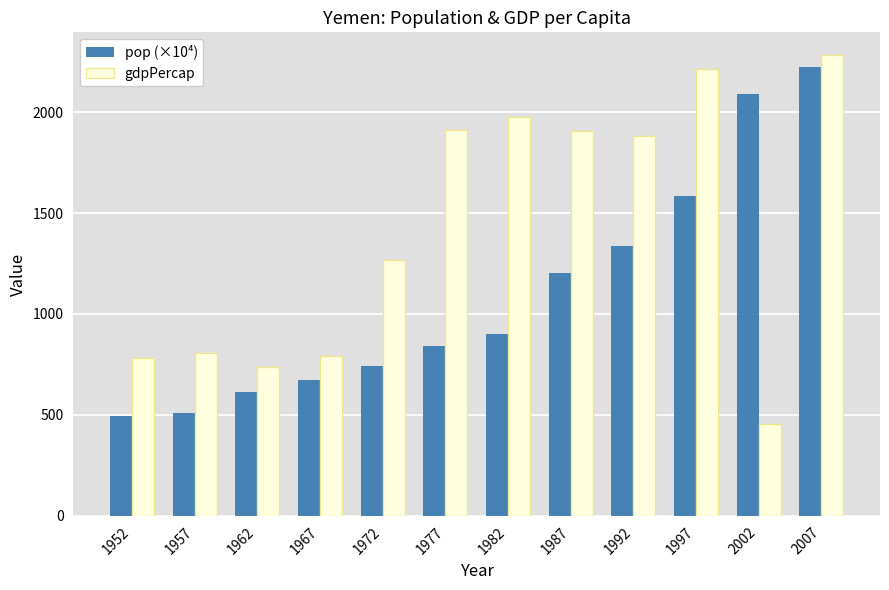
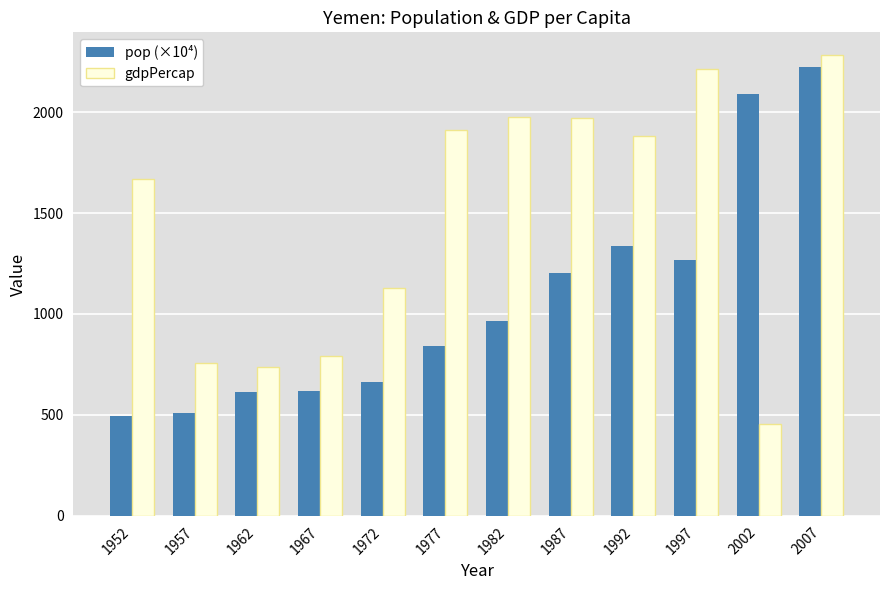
gdpPercap, 1952: 780 -> 1670
gdpPercap, 1957: 800 -> 760
pop (×10⁴), 1967: 670 -> 620
pop (×10⁴), 1972: 740 -> 660
gdpPercap, 1972: 1270 -> 1130
pop (×10⁴), 1982: 900 -> 970
gdpPercap, 1987: 1910 -> 1970
pop (×10⁴), 1997: 1580 -> 1270
